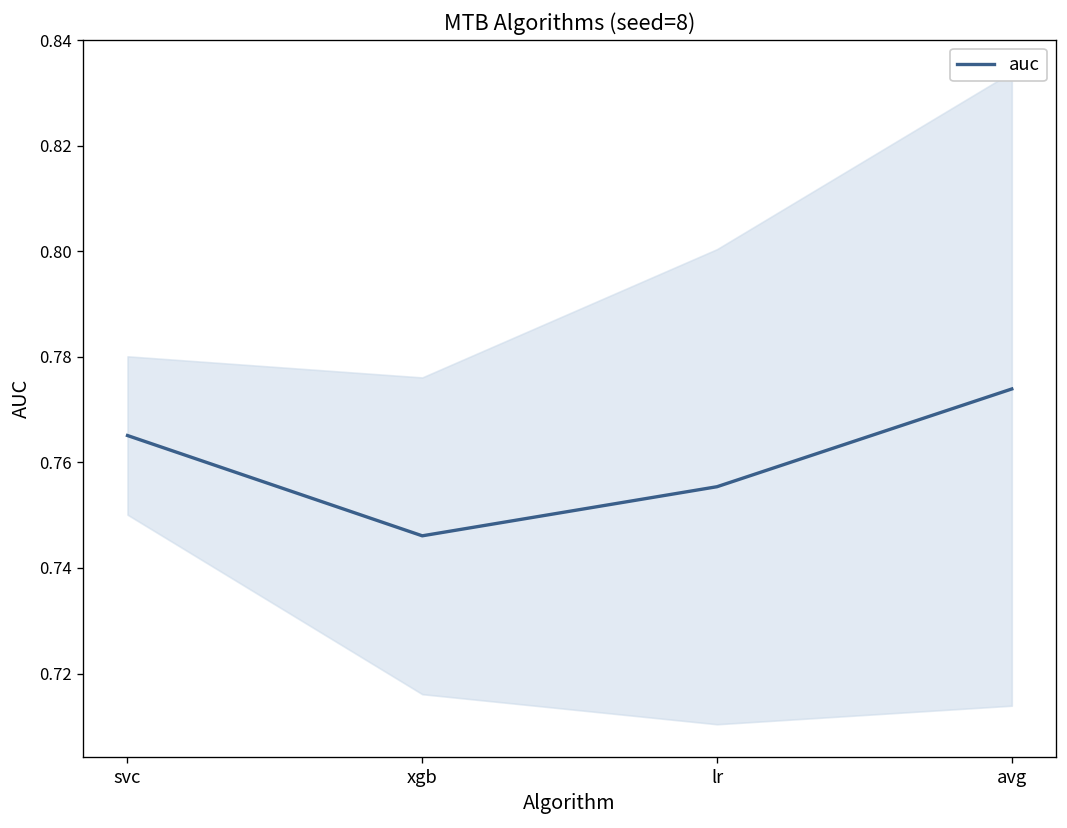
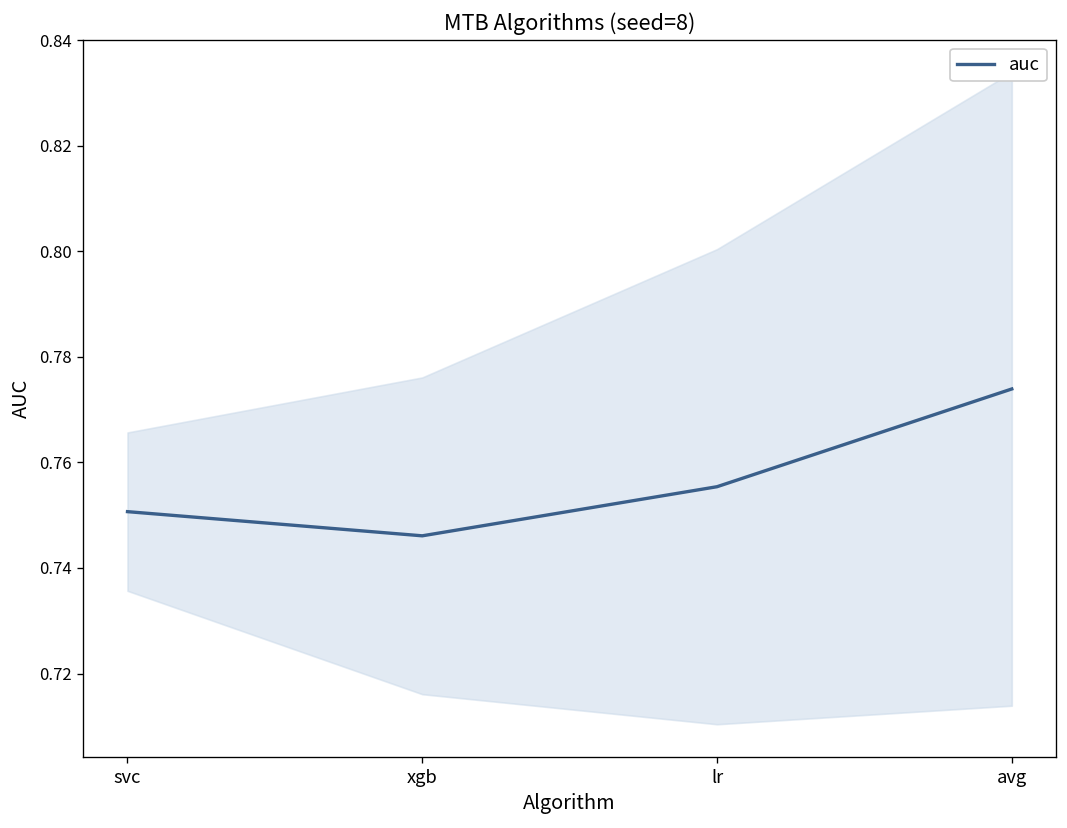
auc, svc: 0.765 -> 0.751
